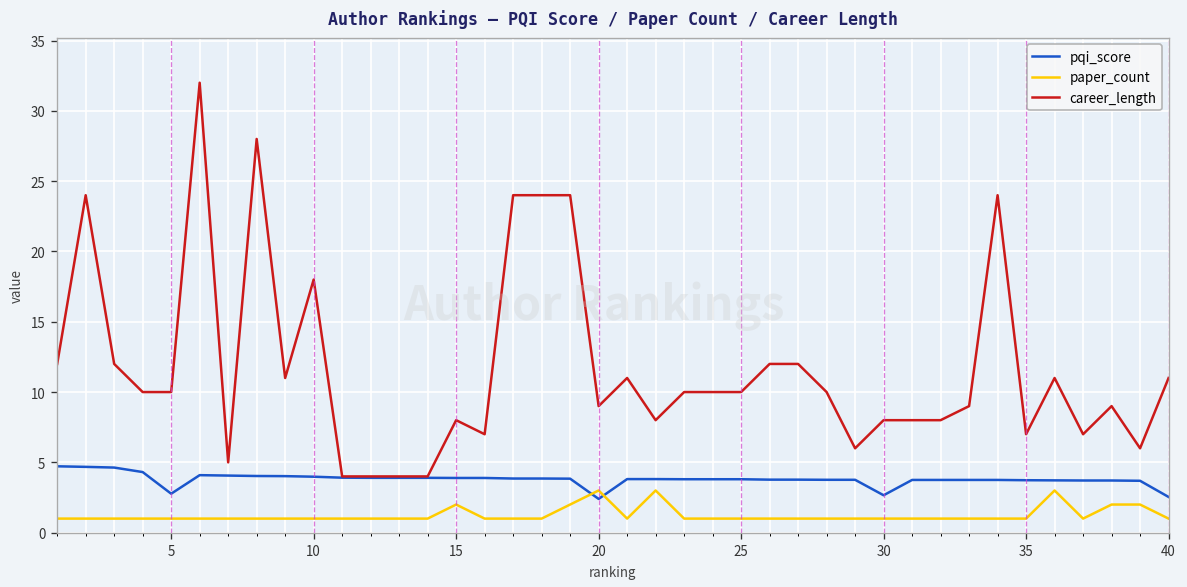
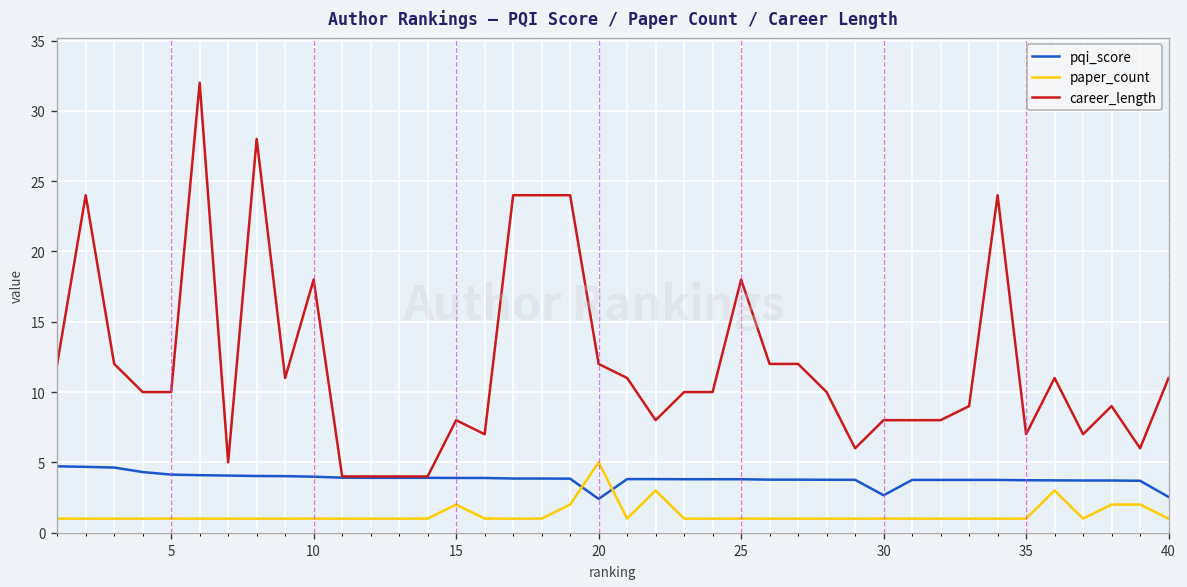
pqi_score, 5: 2.8 -> 4.1
paper_count, 20: 3 -> 5
career_length, 20: 9 -> 12
career_length, 25: 10 -> 18
